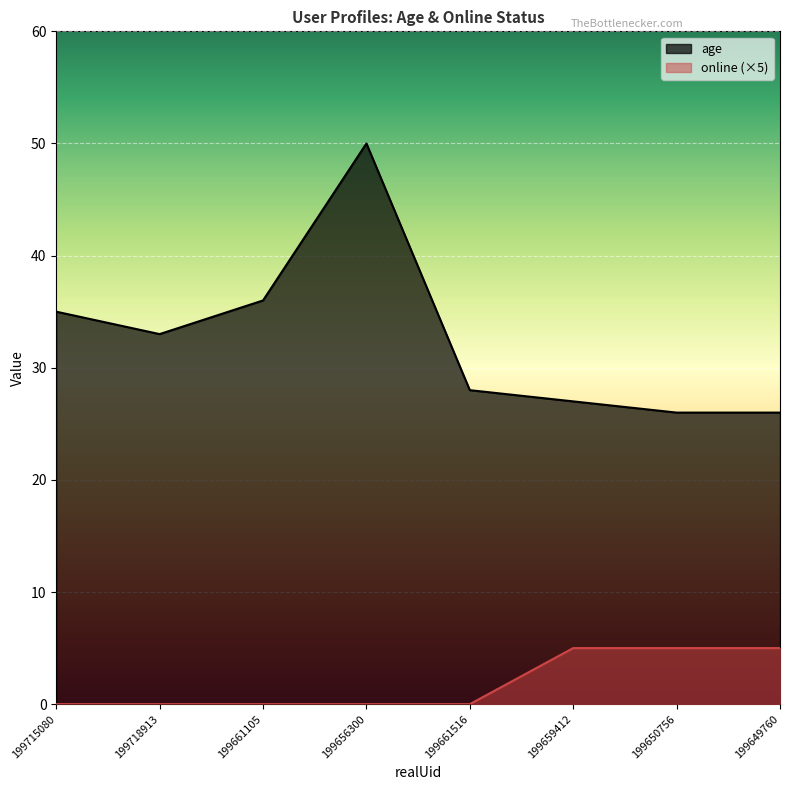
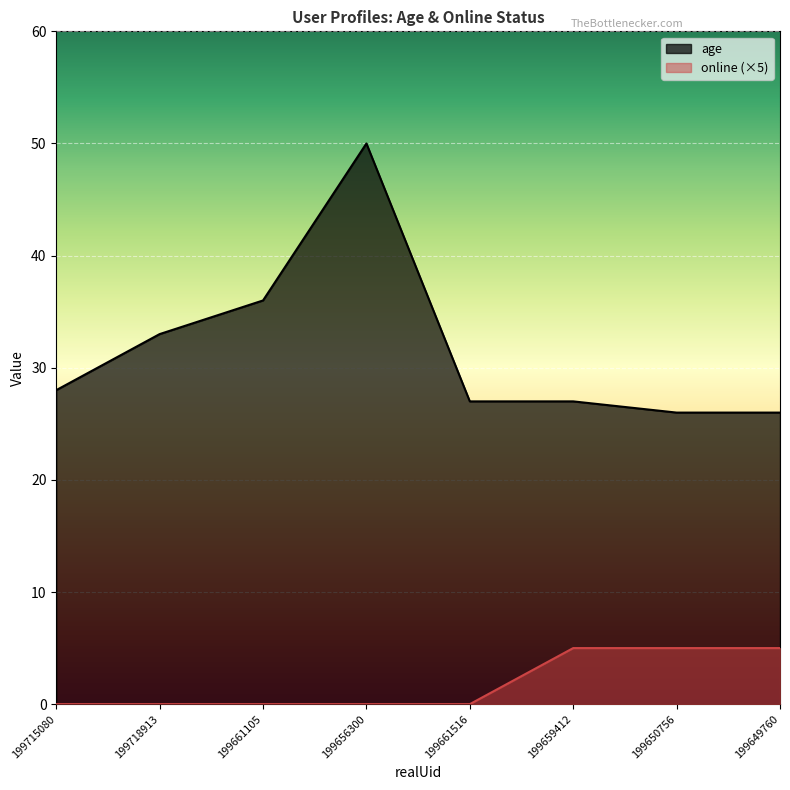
age, 199715080: 35 -> 28
age, 199661516: 28 -> 27
